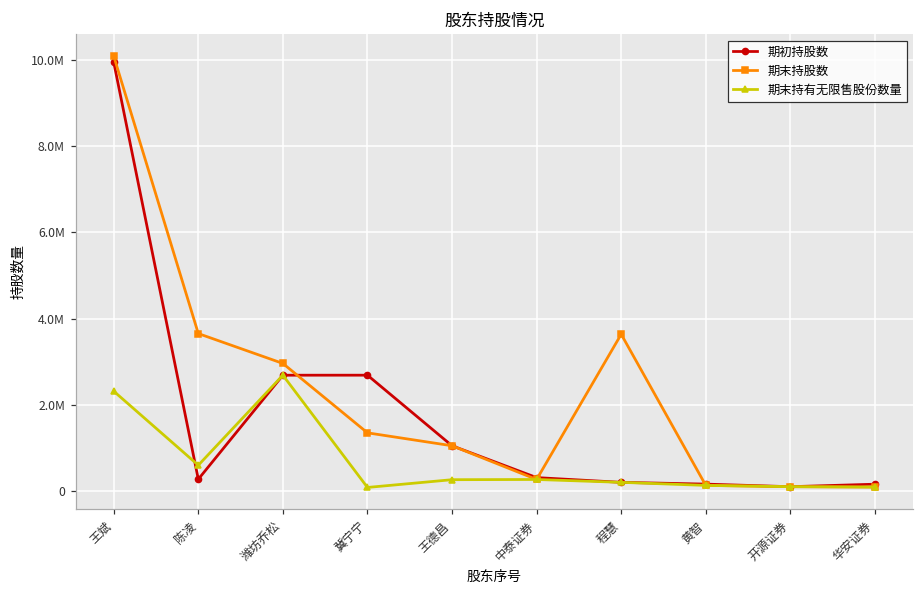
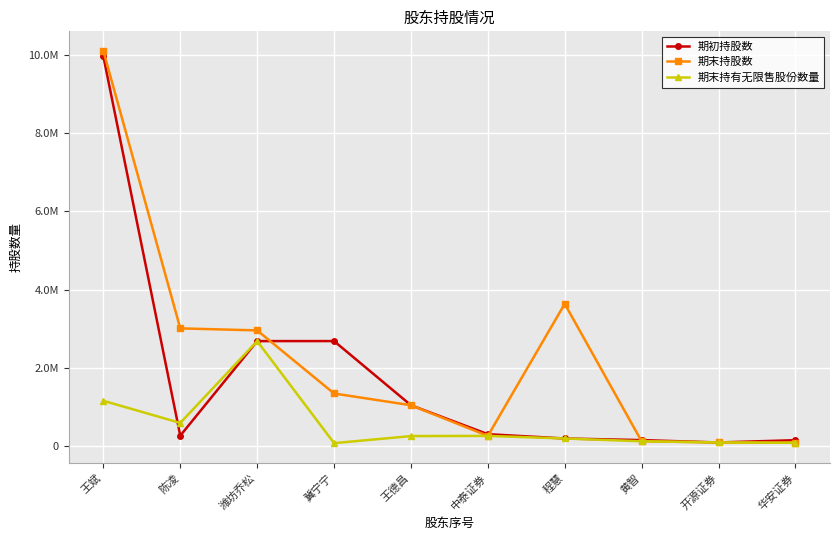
期末持有无限售股份数量, 王斌: 2300000 -> 1200000
期末持股数, 陈凌: 3700000 -> 3000000
